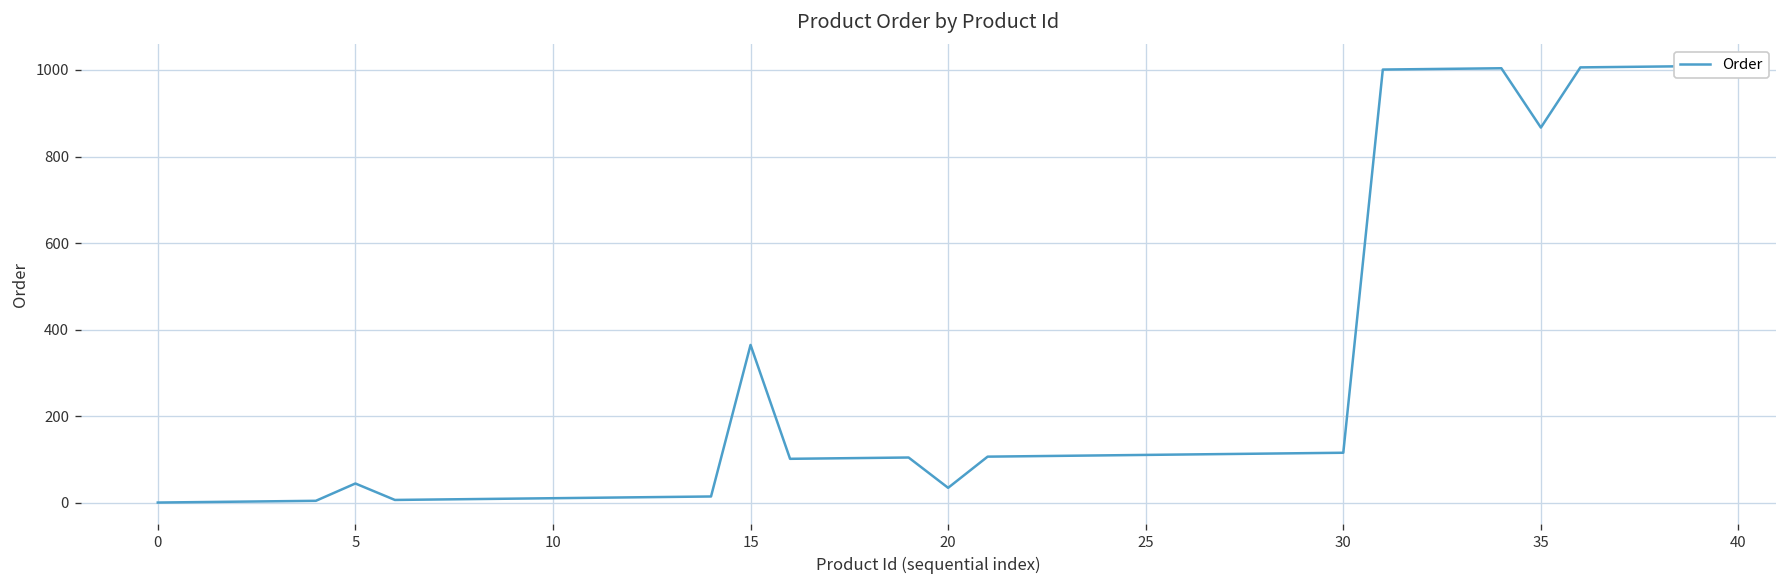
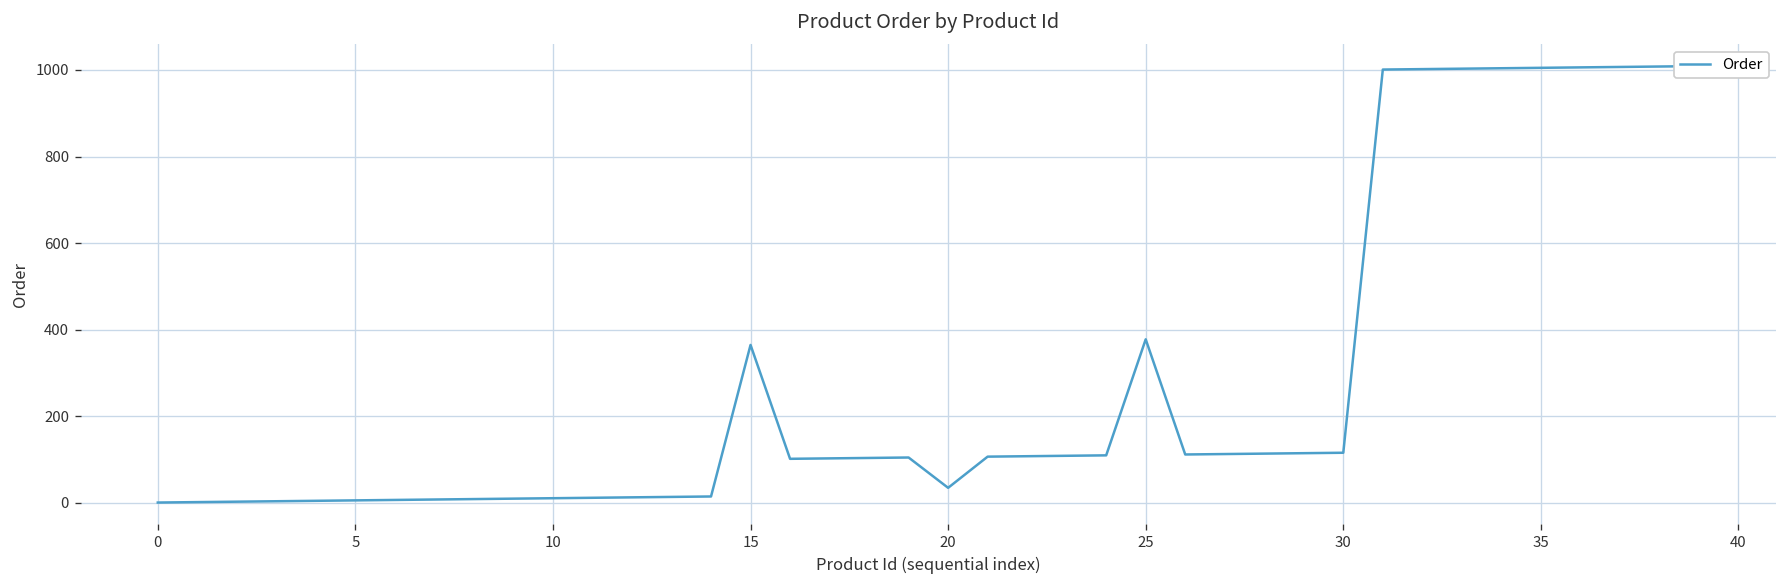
5: 50 -> 10
25: 110 -> 380
35: 870 -> 1010
